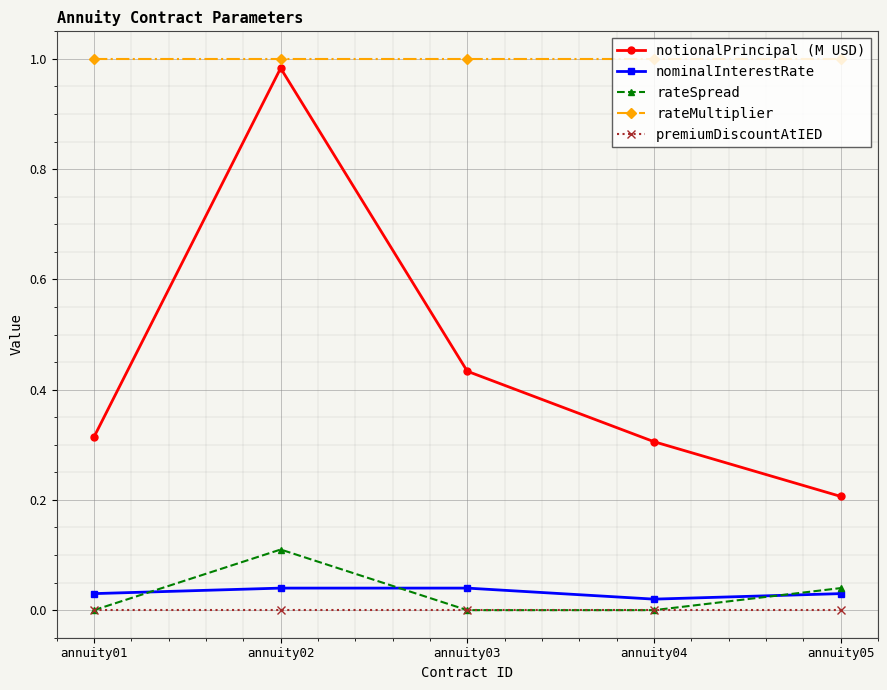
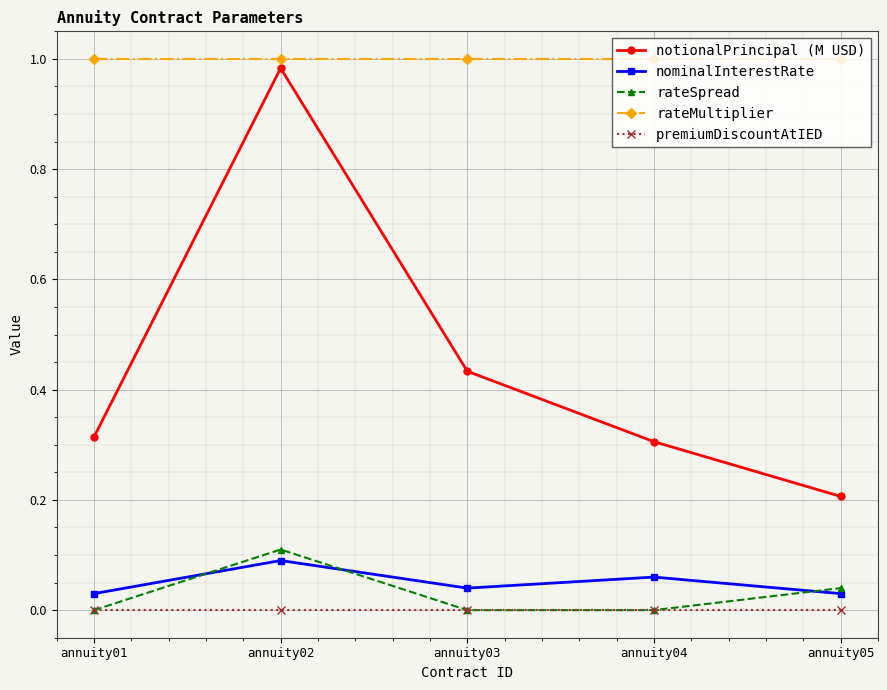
nominalInterestRate, annuity02: 0.04 -> 0.09
nominalInterestRate, annuity04: 0.02 -> 0.06
